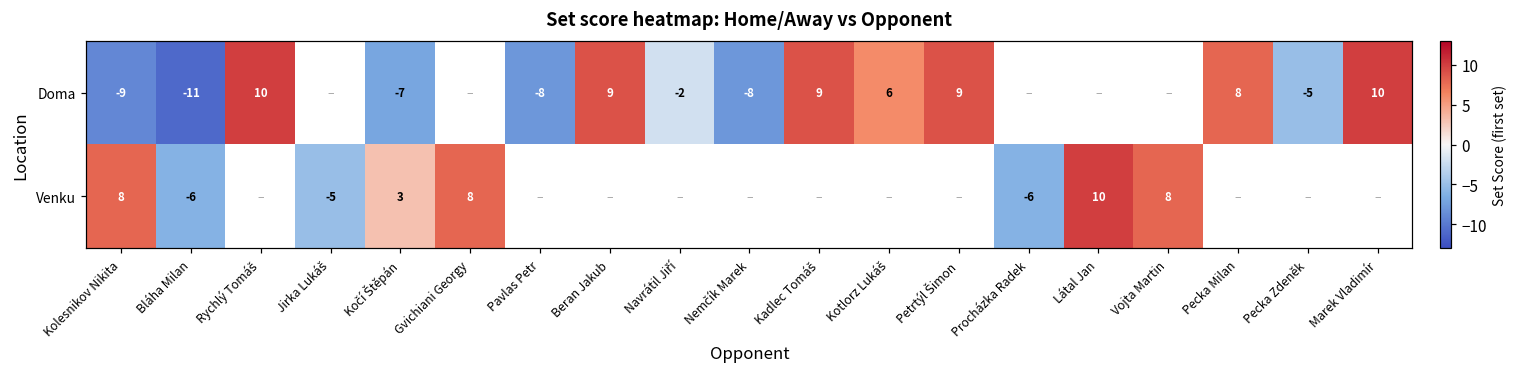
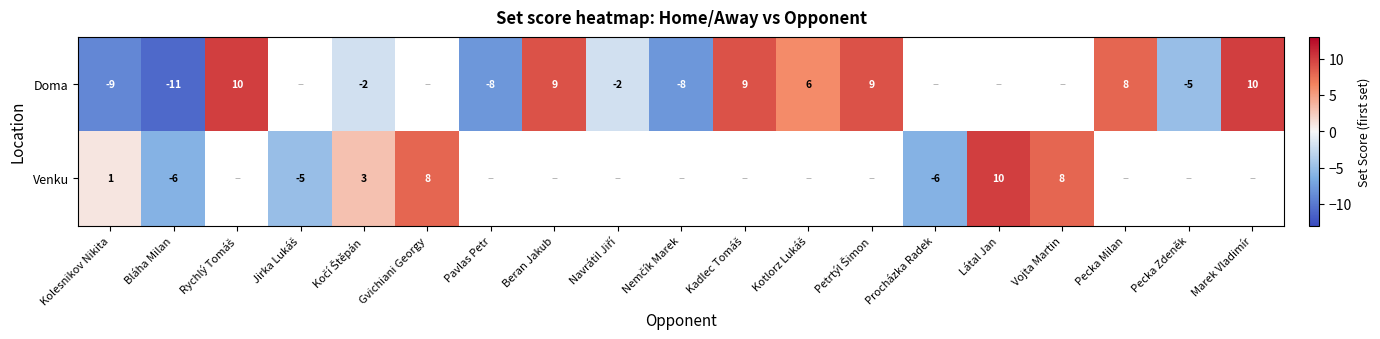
Doma, Kočí Štěpán: -7 -> -2
Venku, Kolesnikov Nikita: 8 -> 1
